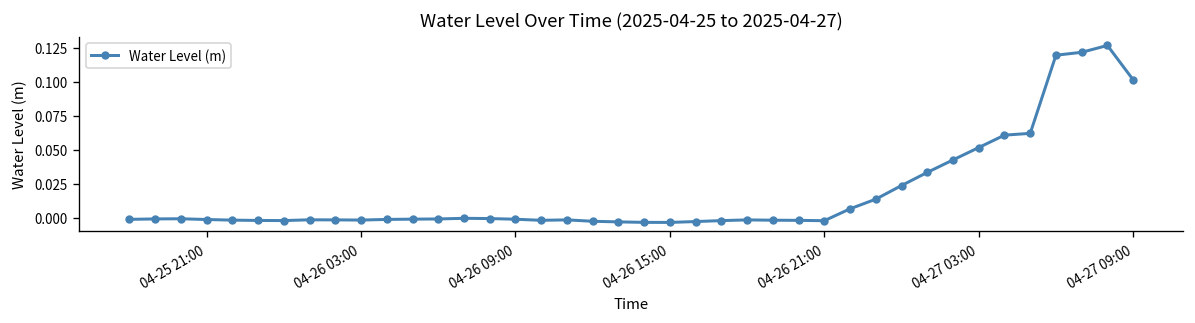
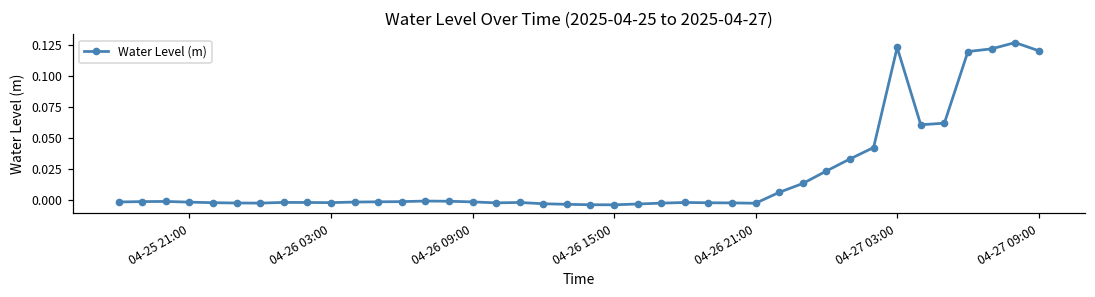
04-27 03:00: 0.052 -> 0.123
04-27 09:00: 0.101 -> 0.120
